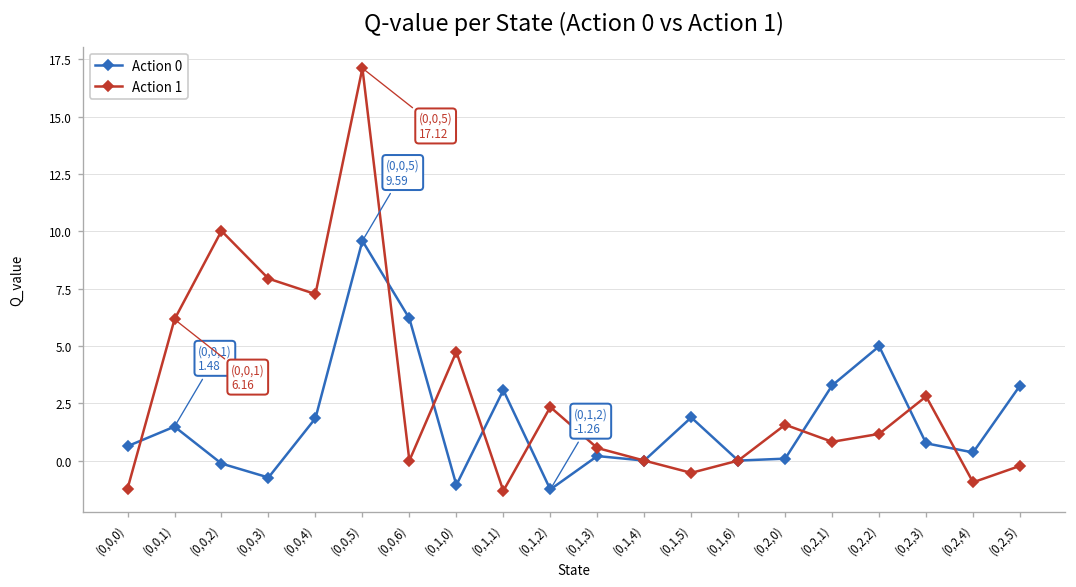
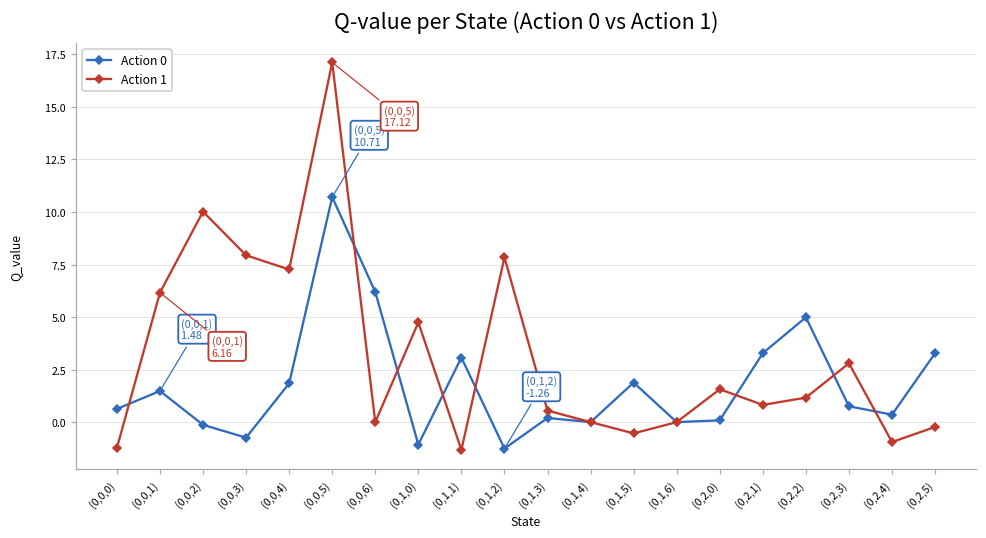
Action 0, (0,0,5): 9.59 -> 10.71
Action 1, (0,1,2): 2.3 -> 7.8
